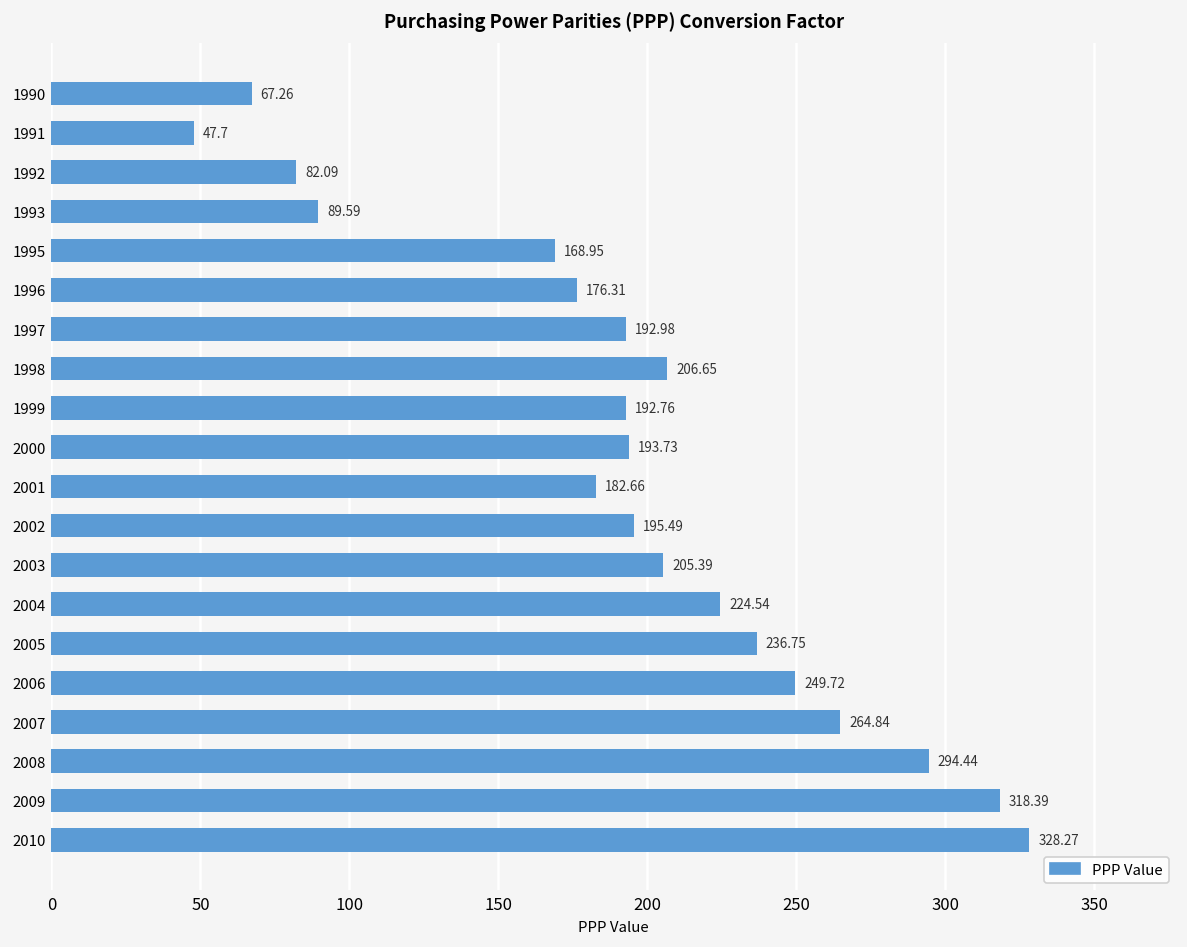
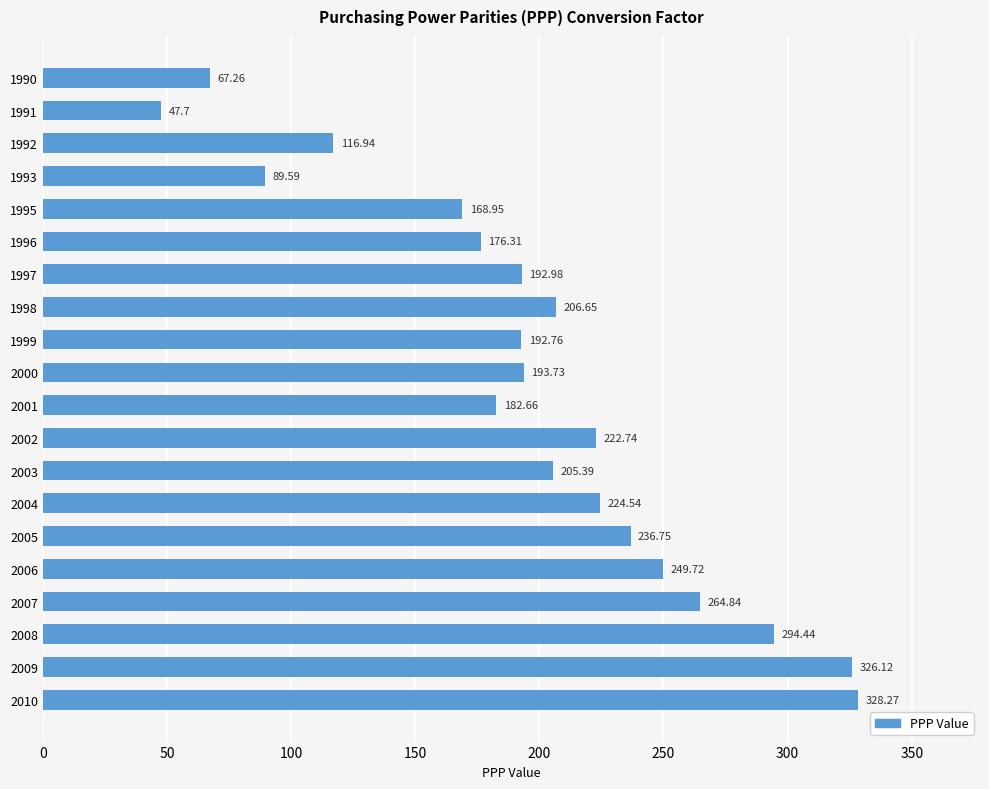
1992: 82.09 -> 116.94
2002: 195.49 -> 222.74
2009: 318.39 -> 326.12
